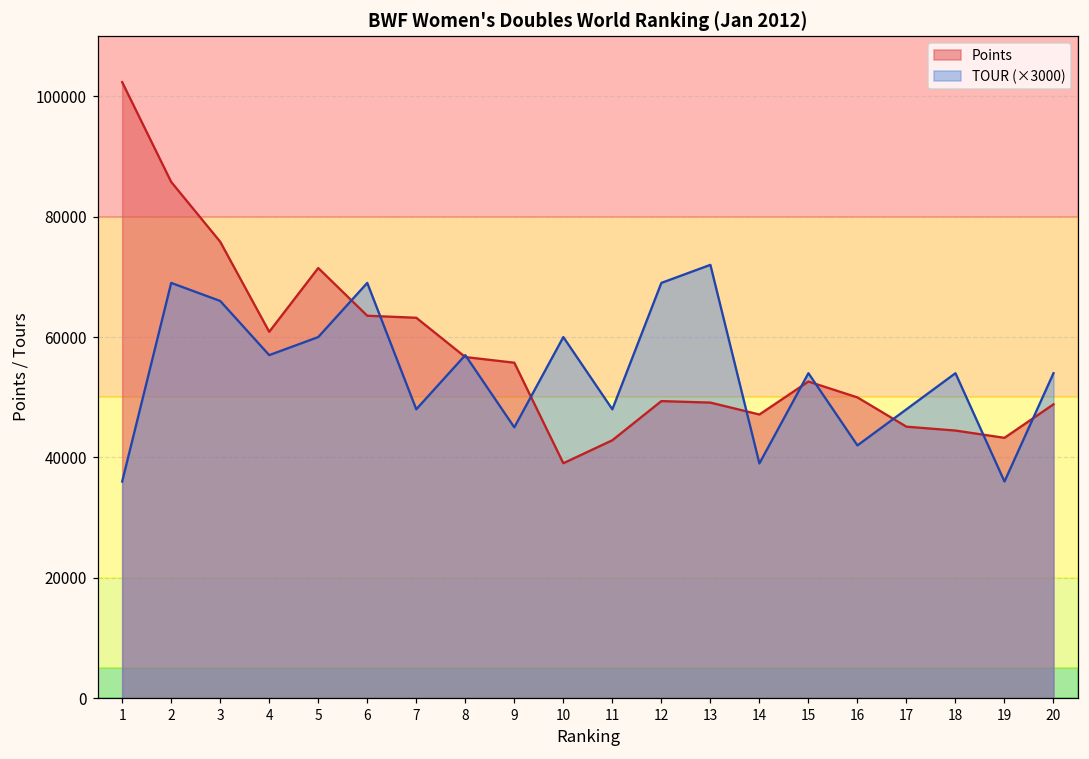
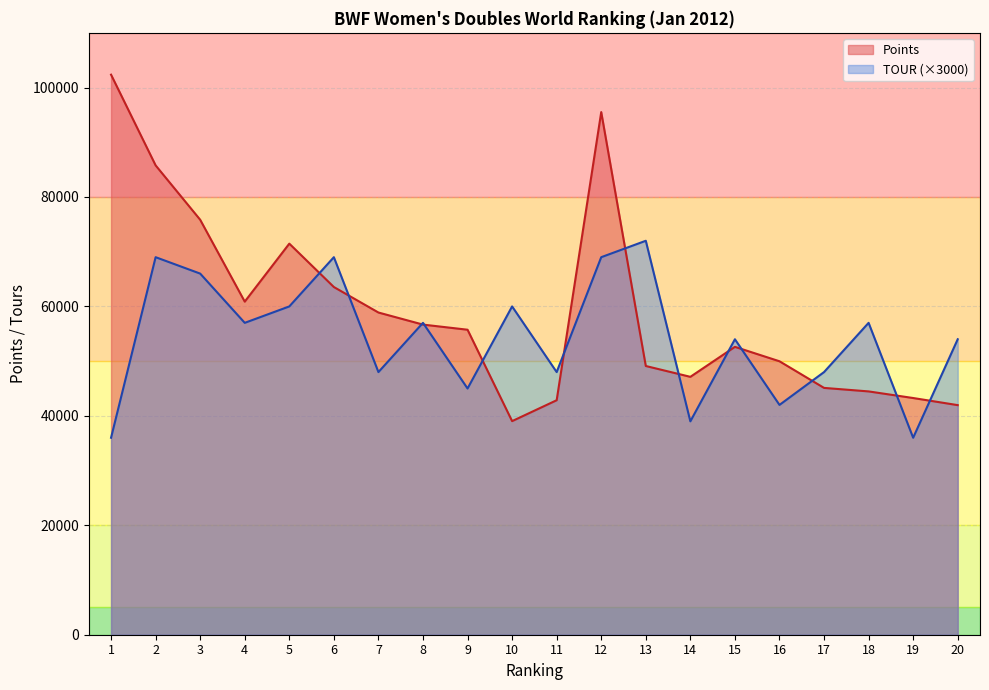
Points, 7: 63000 -> 59000
Points, 12: 49000 -> 96000
TOUR (×3000), 18: 54000 -> 57000
Points, 20: 49000 -> 42000
